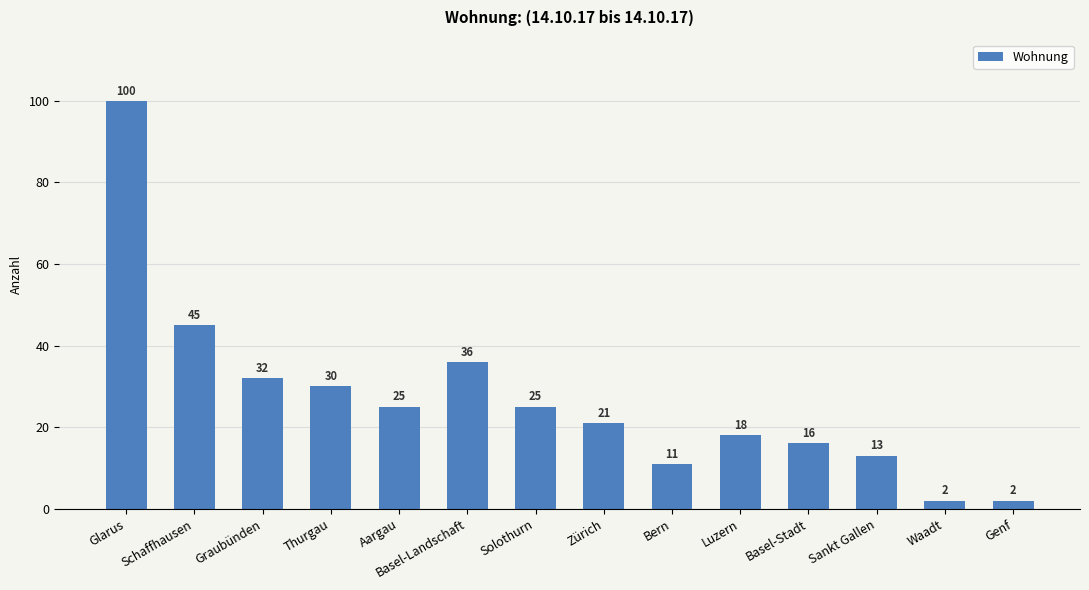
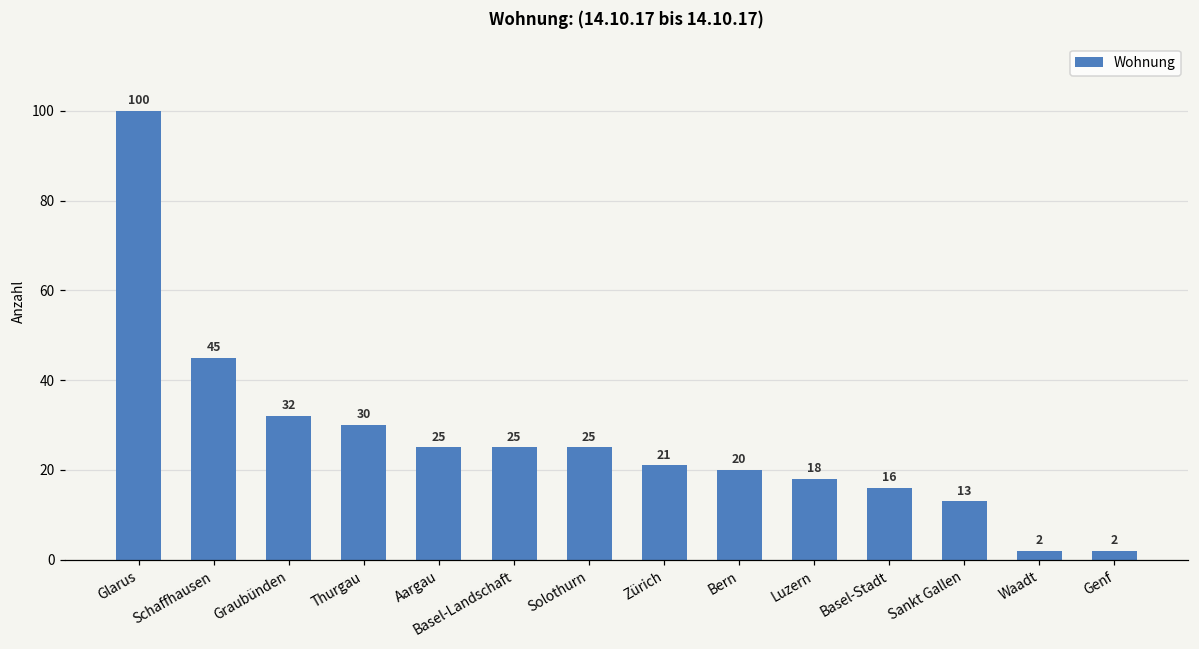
Basel-Landschaft: 36 -> 25
Bern: 11 -> 20
